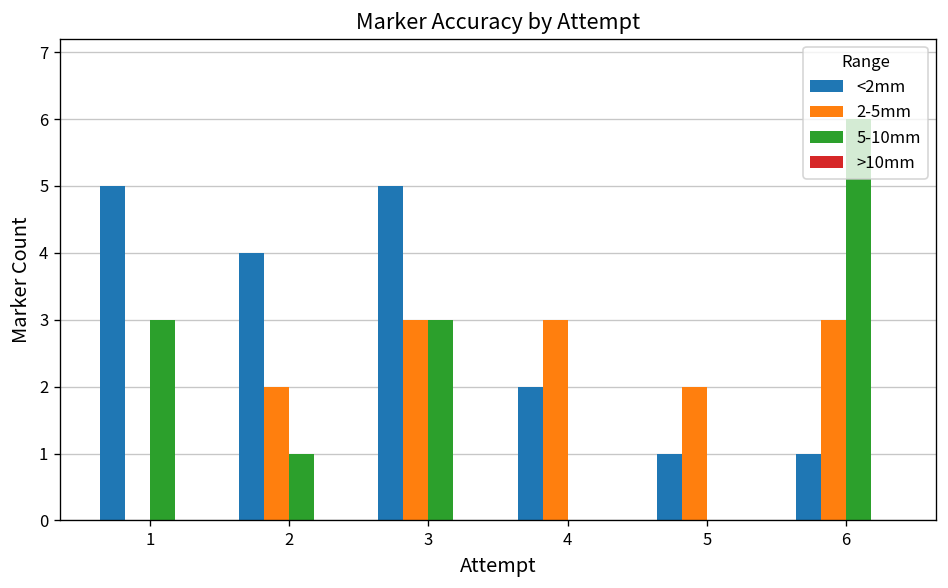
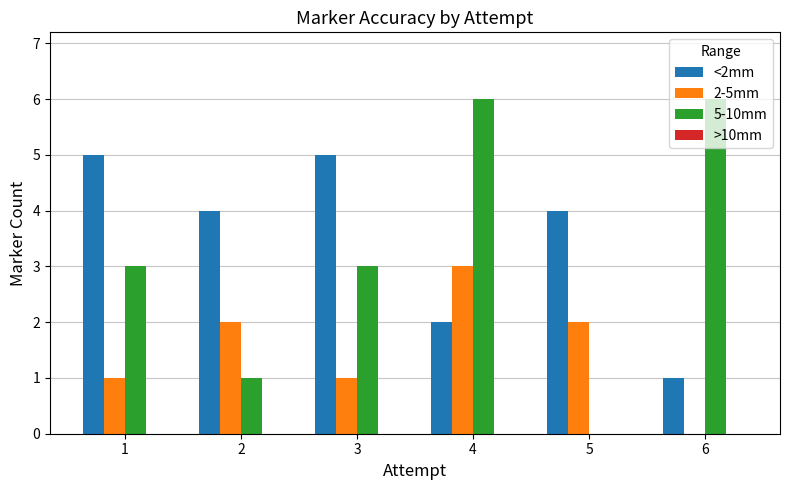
2-5mm, 1: 0 -> 1
2-5mm, 3: 3 -> 1
5-10mm, 4: 0 -> 6
<2mm, 5: 1 -> 4
2-5mm, 6: 3 -> 0
